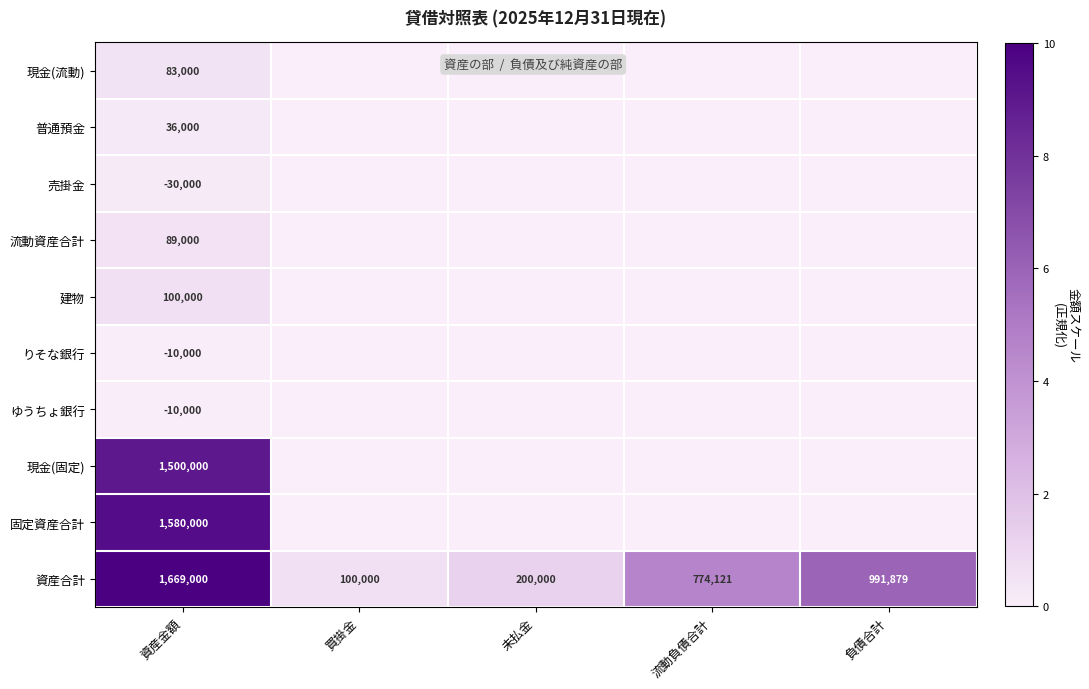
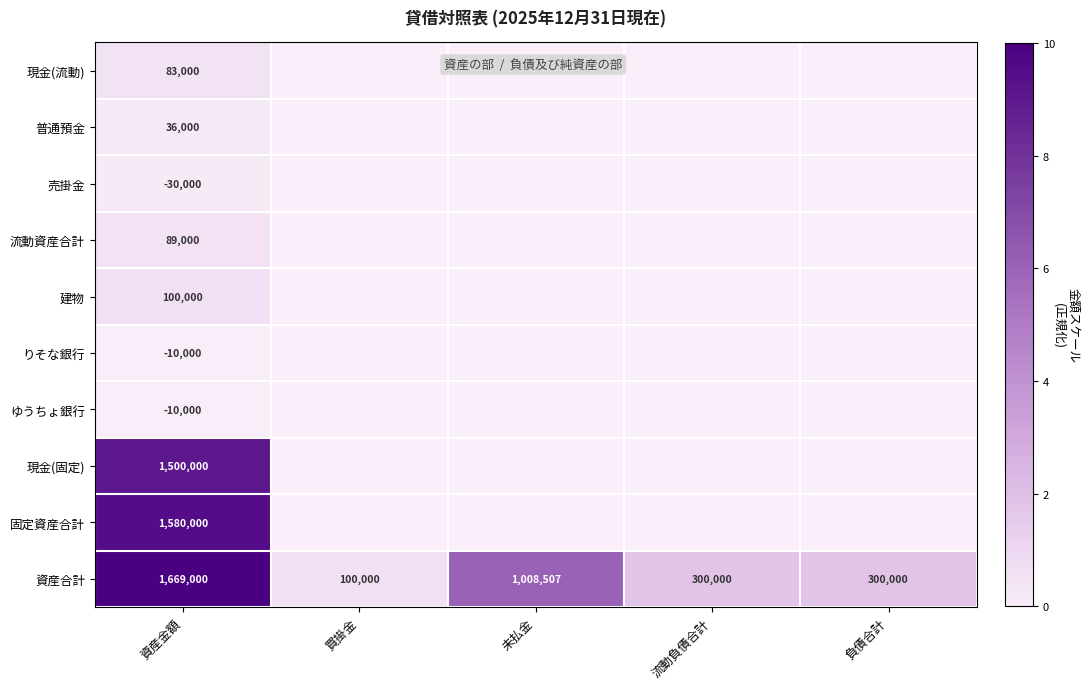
資産合計, 未払金: 200,000 -> 1,008,507
資産合計, 流動負債合計: 774,121 -> 300,000
資産合計, 負債合計: 991,879 -> 300,000
